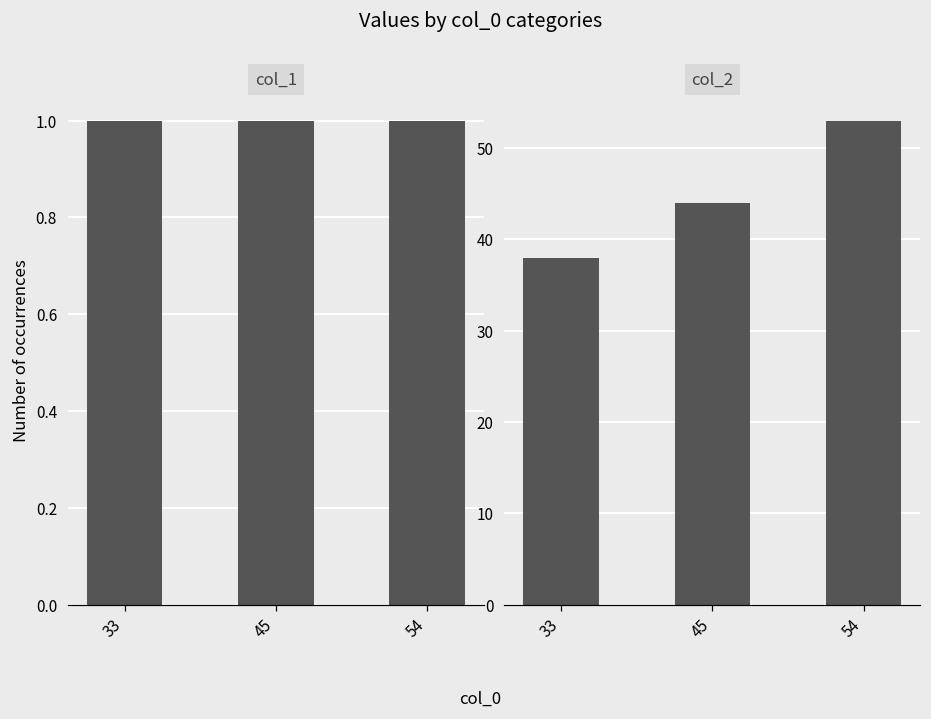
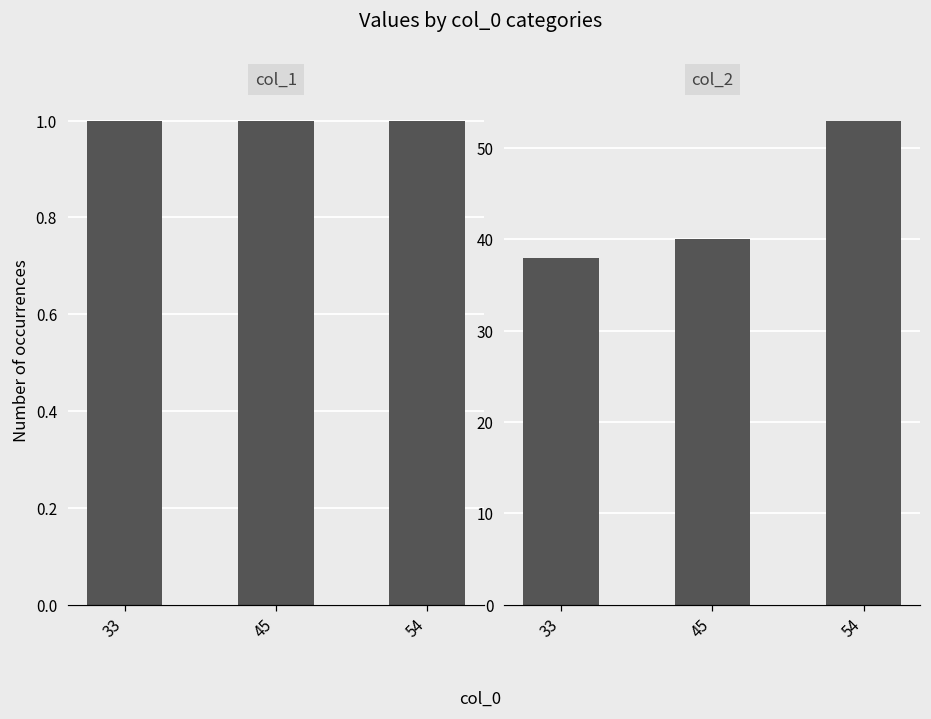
col_2, 45: 44 -> 40
